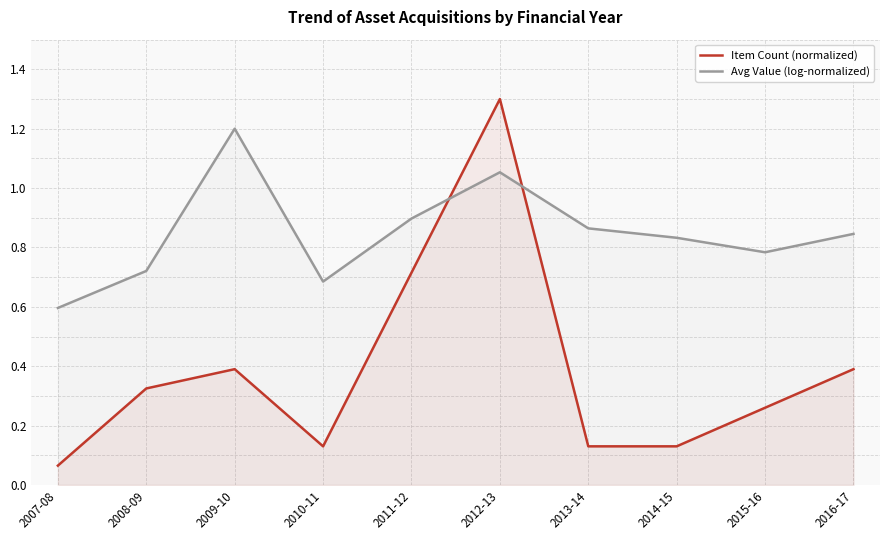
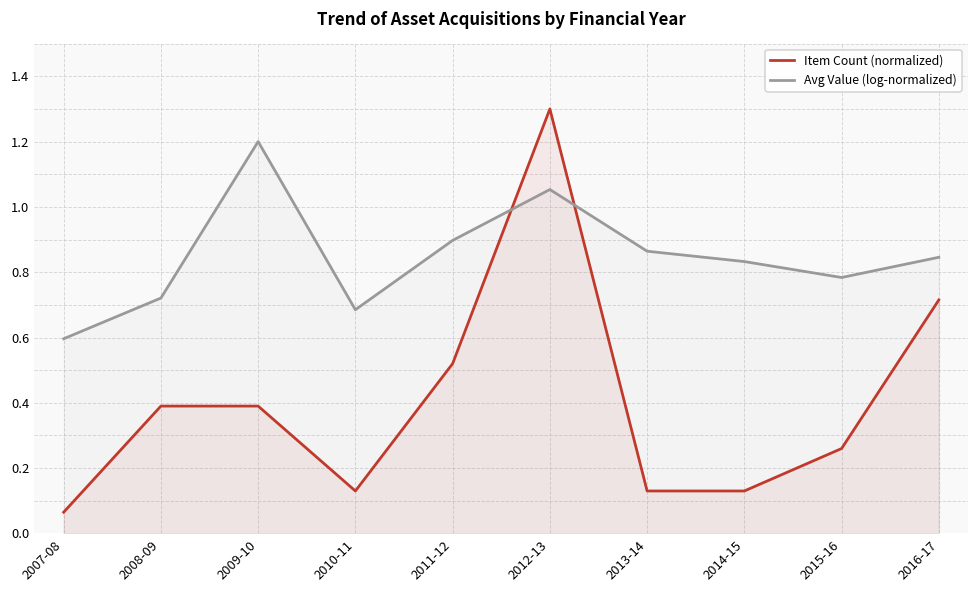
Item Count (normalized), 2008-09: 0.33 -> 0.39
Item Count (normalized), 2011-12: 0.72 -> 0.52
Item Count (normalized), 2016-17: 0.39 -> 0.72
